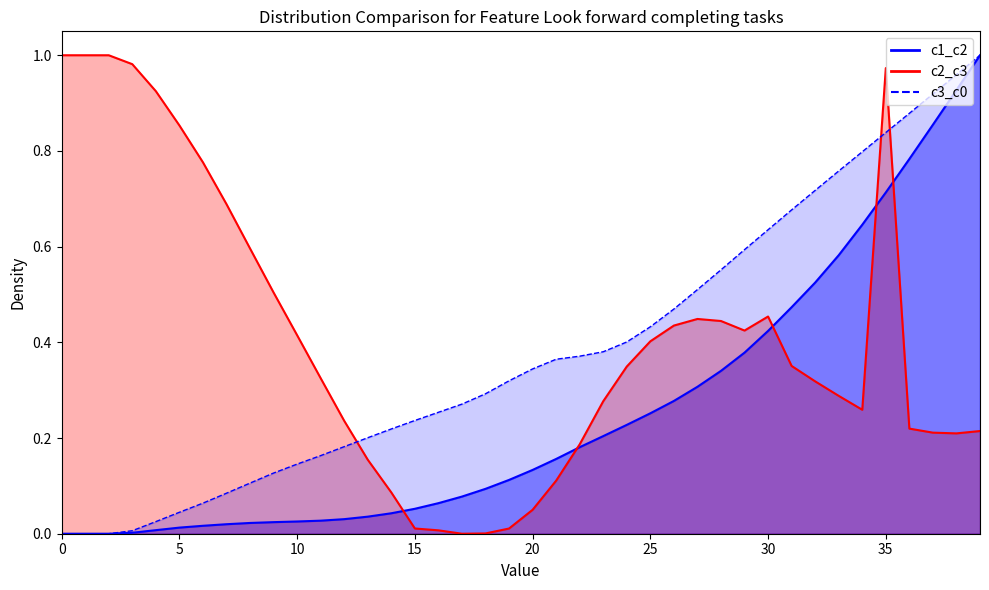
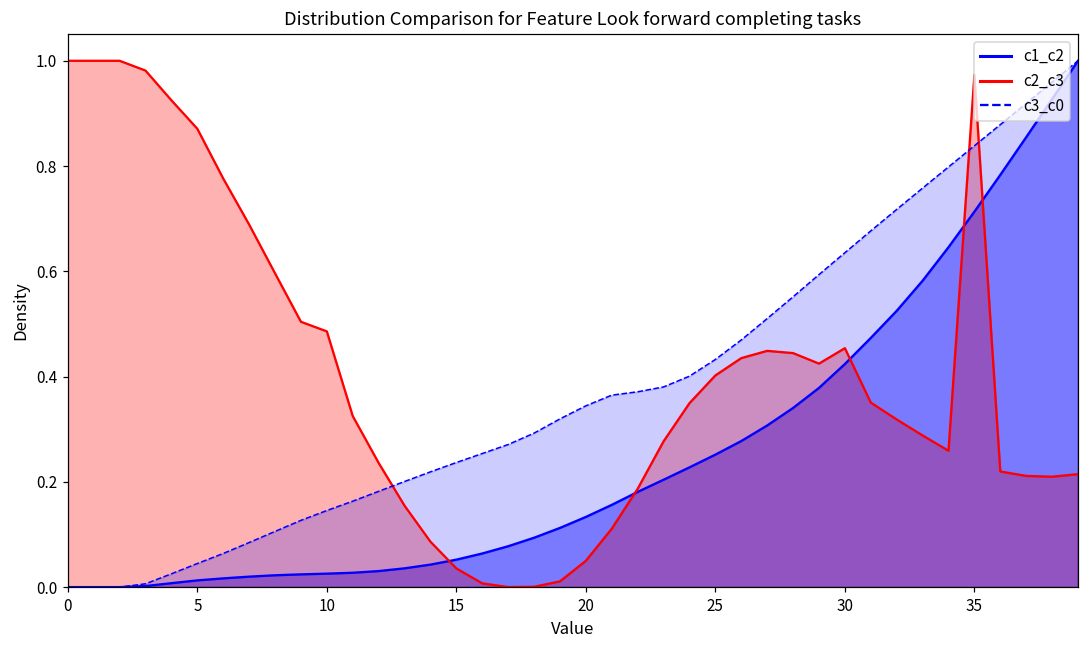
c2_c3, 5: 0.85 -> 0.87
c2_c3, 10: 0.41 -> 0.49
c2_c3, 15: 0.01 -> 0.04
